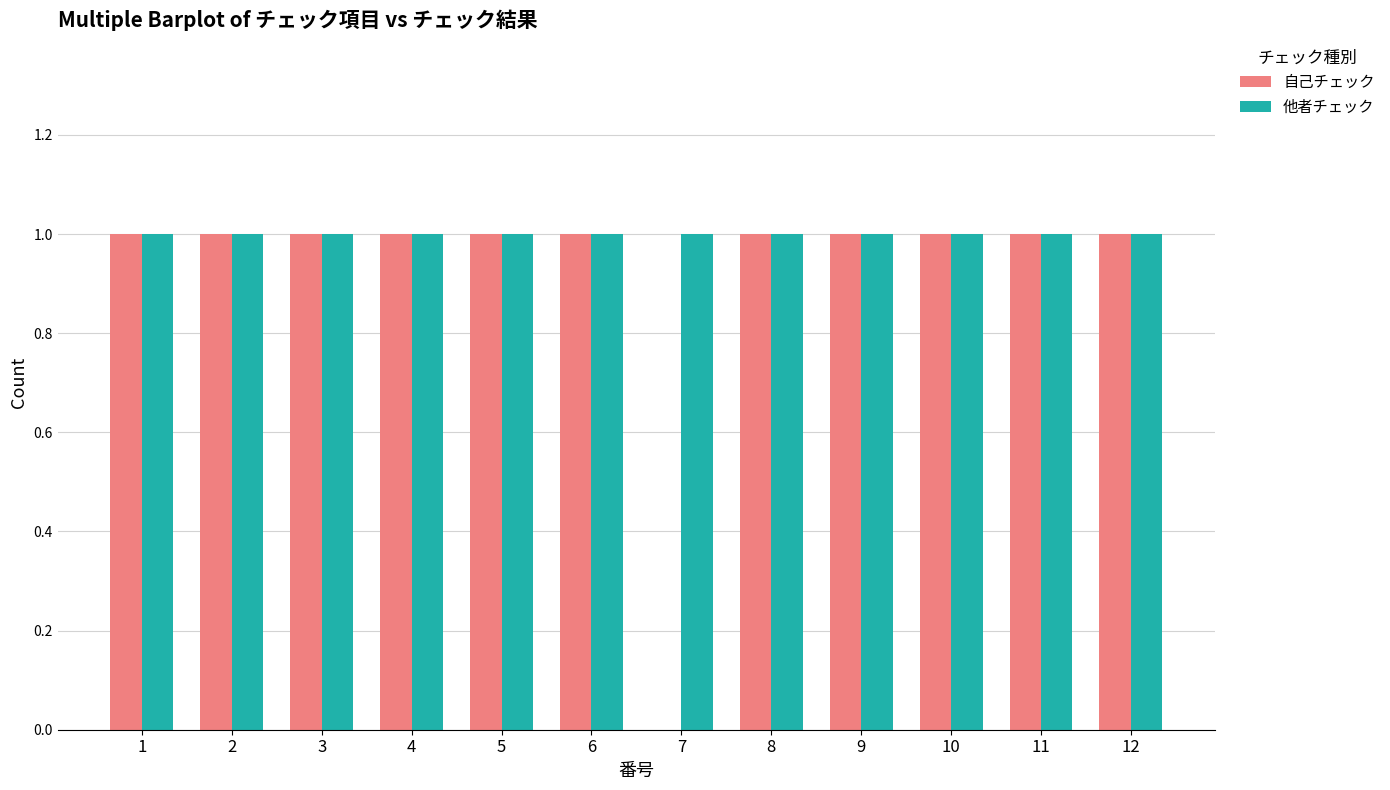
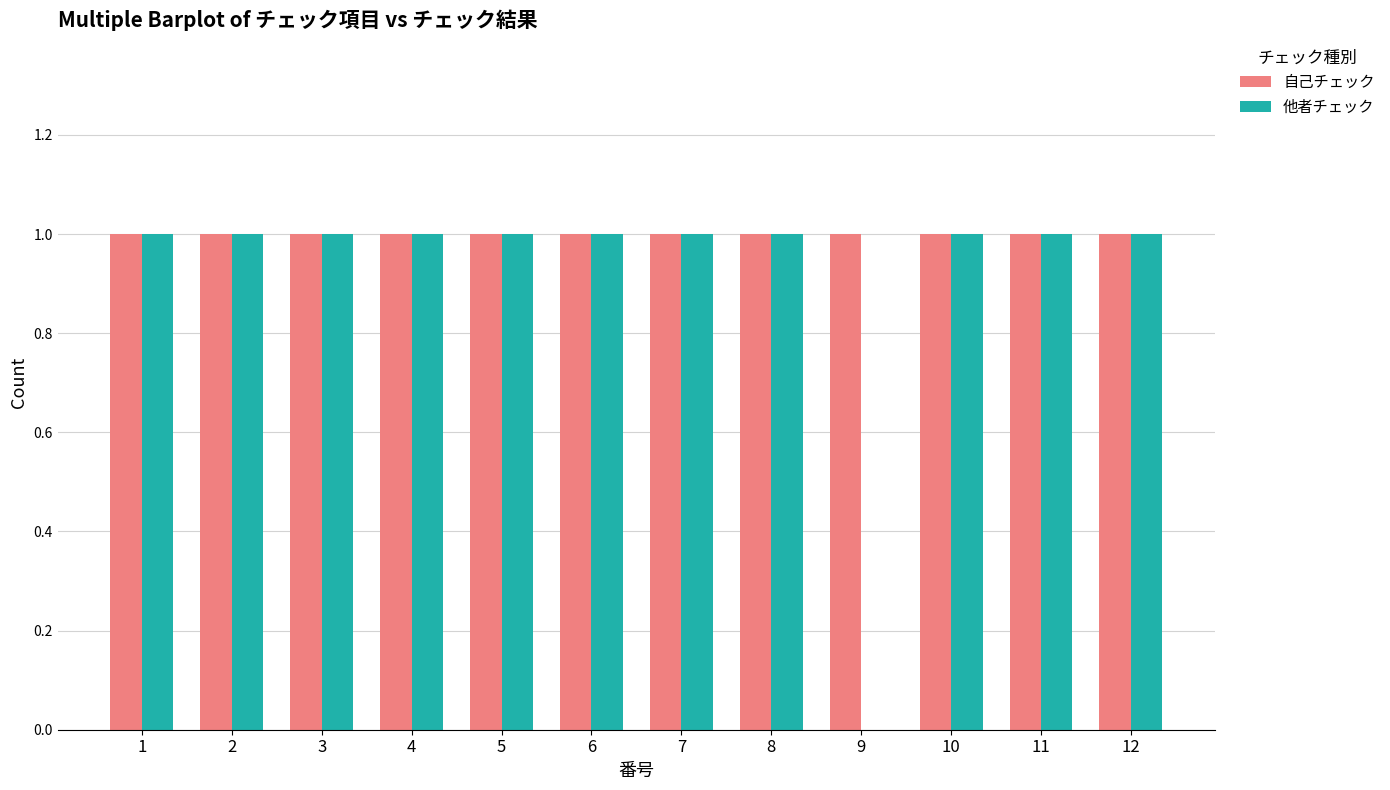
自己チェック, 7: 0 -> 1
他者チェック, 9: 1 -> 0
